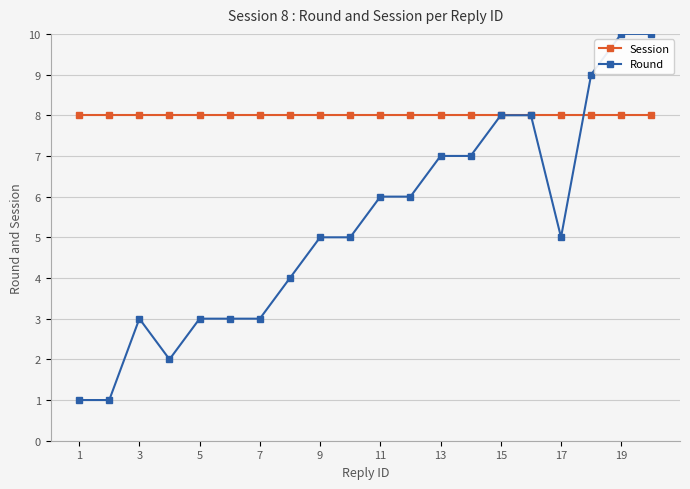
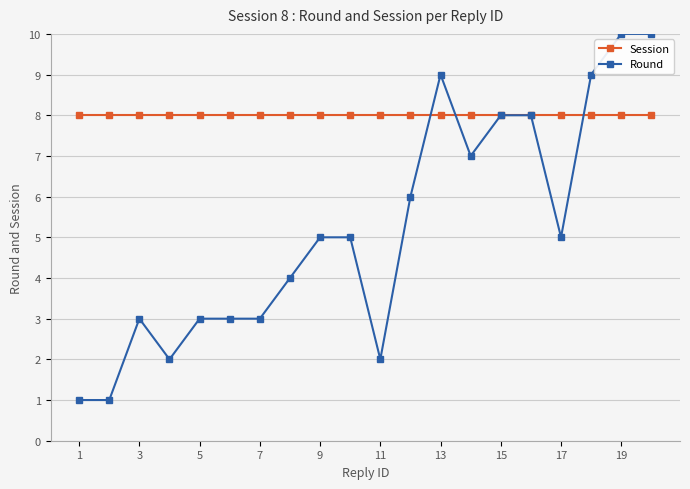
Round, 11: 6 -> 2
Round, 13: 7 -> 9
